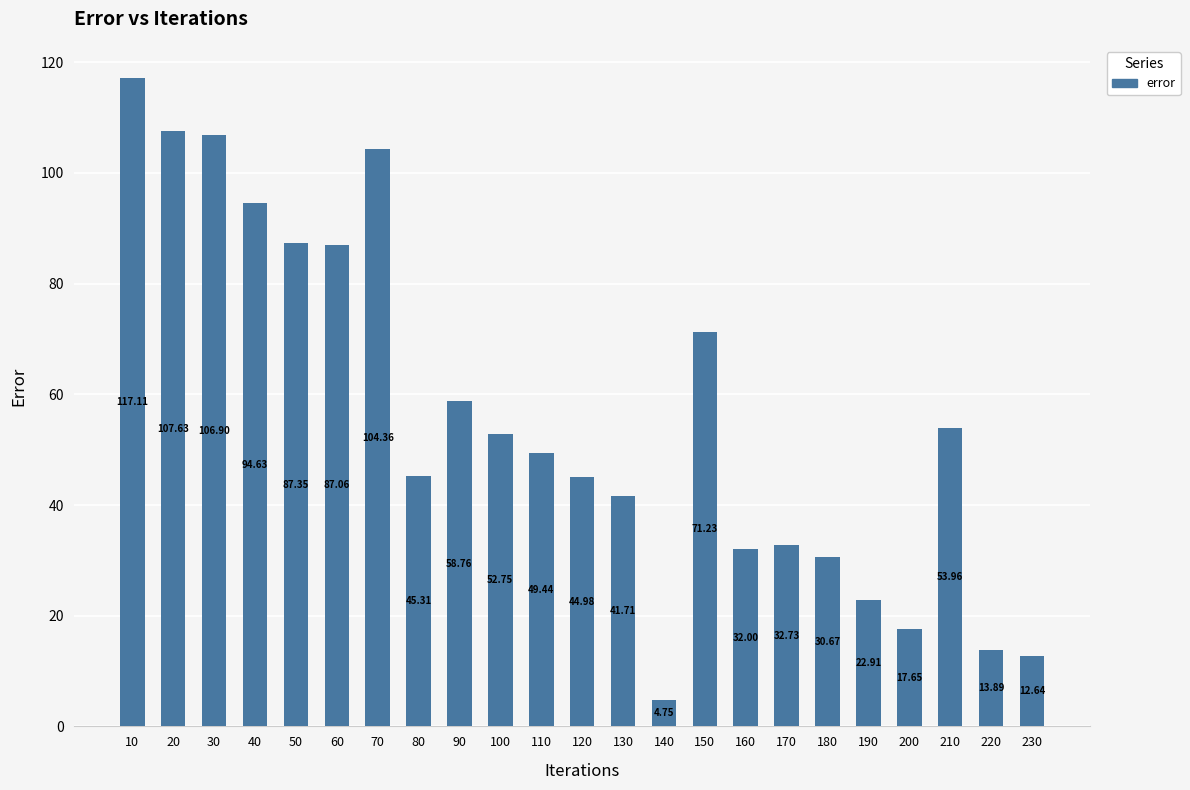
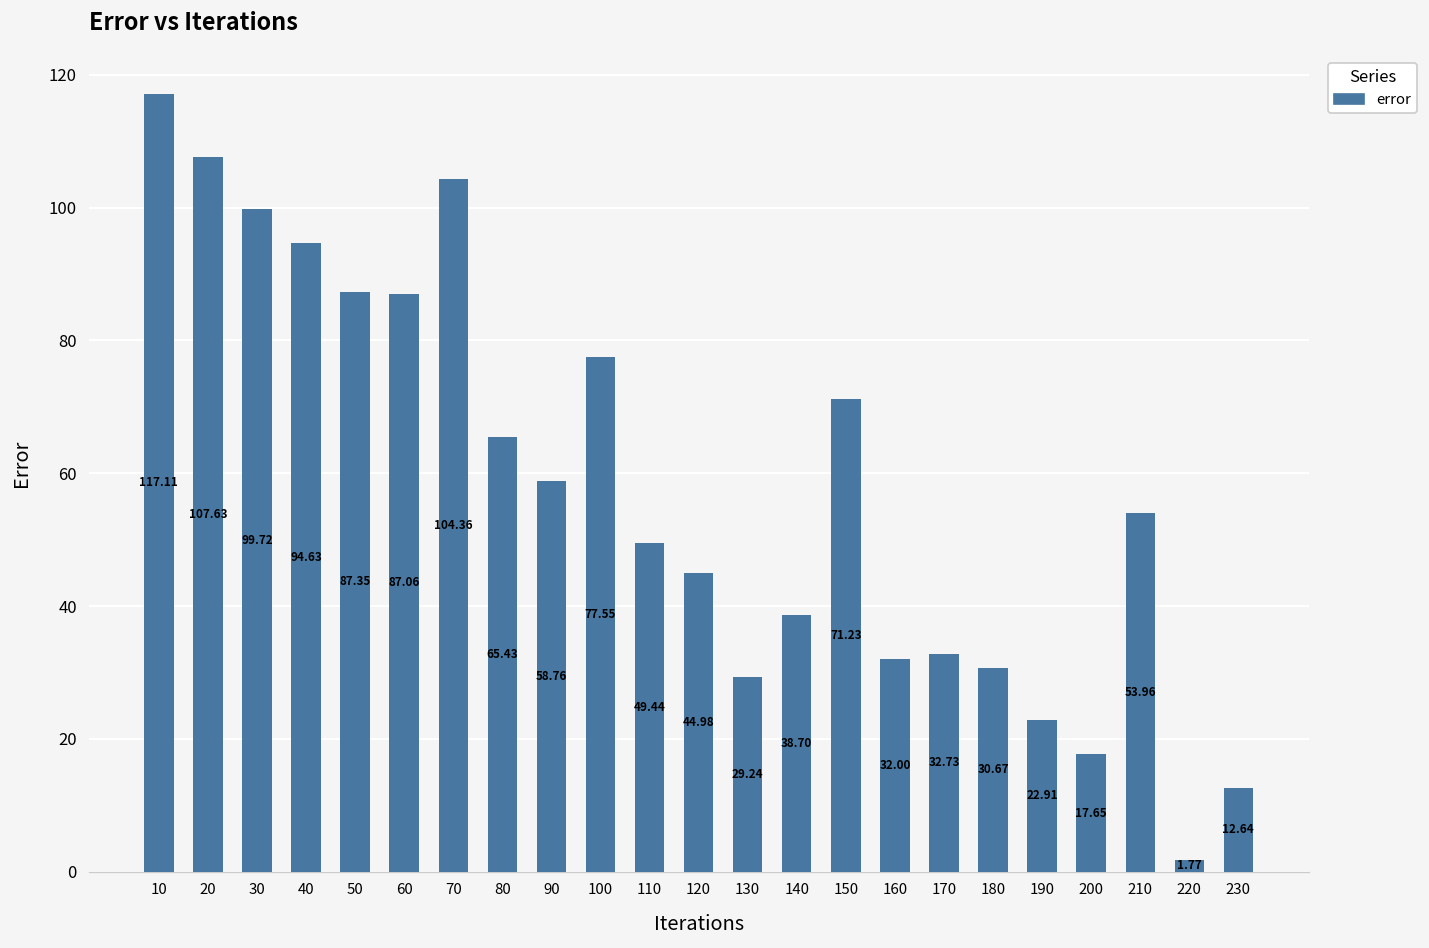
30: 106.90 -> 99.72
80: 45.31 -> 65.43
100: 52.75 -> 77.55
130: 41.71 -> 29.24
140: 4.75 -> 38.70
220: 13.89 -> 1.77
